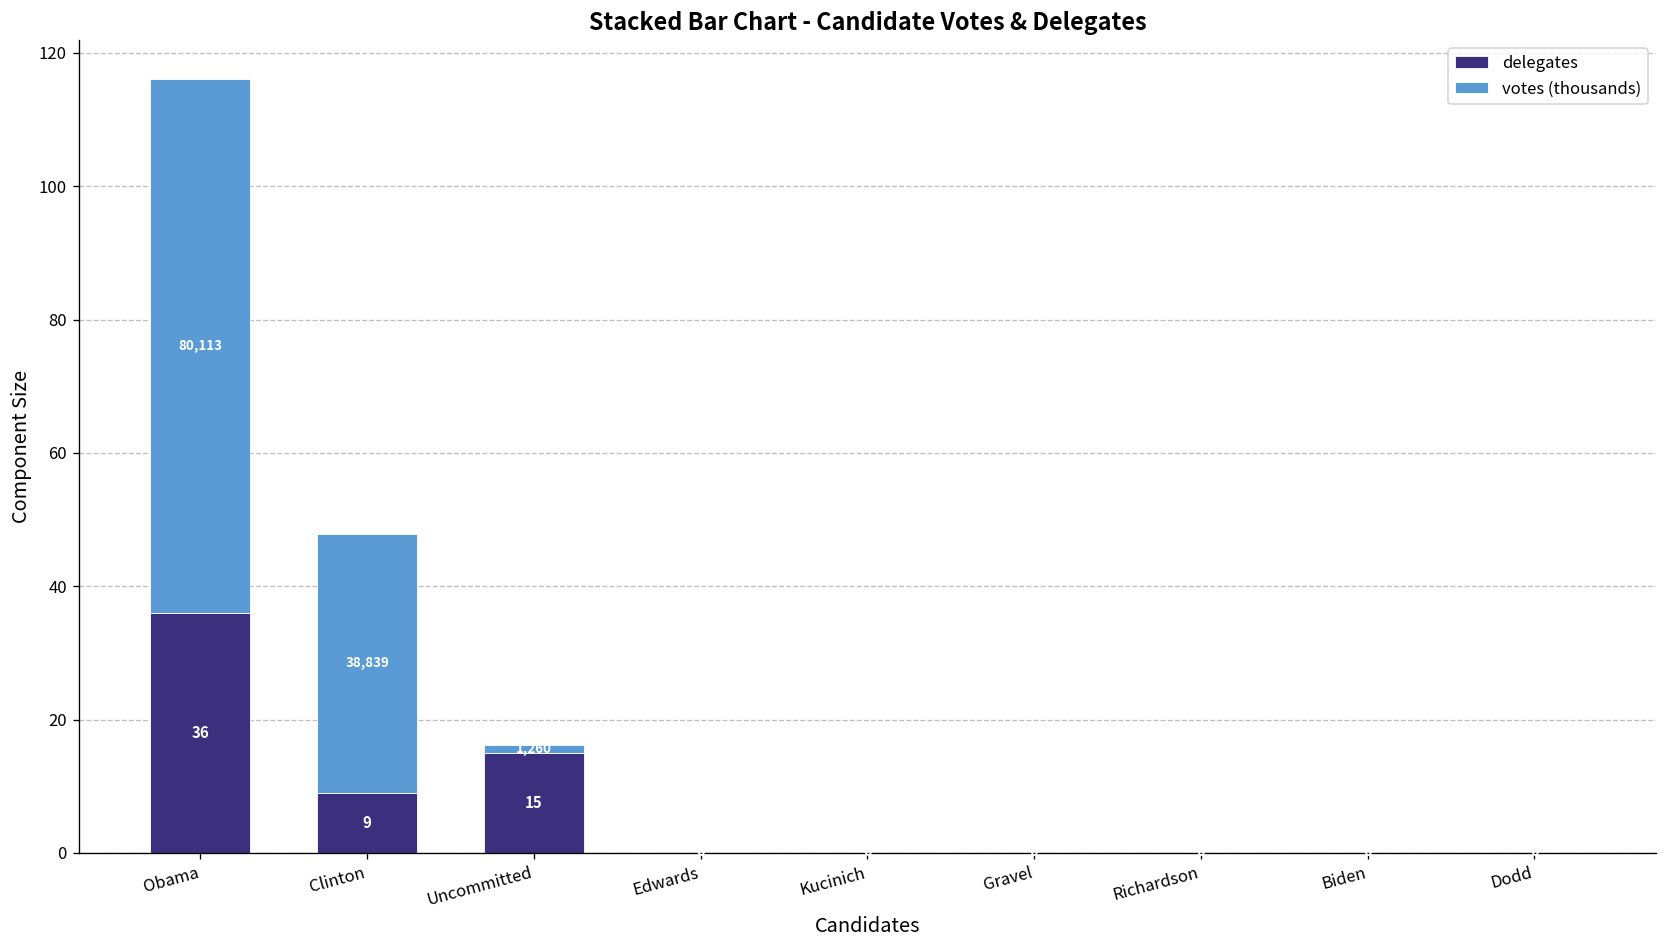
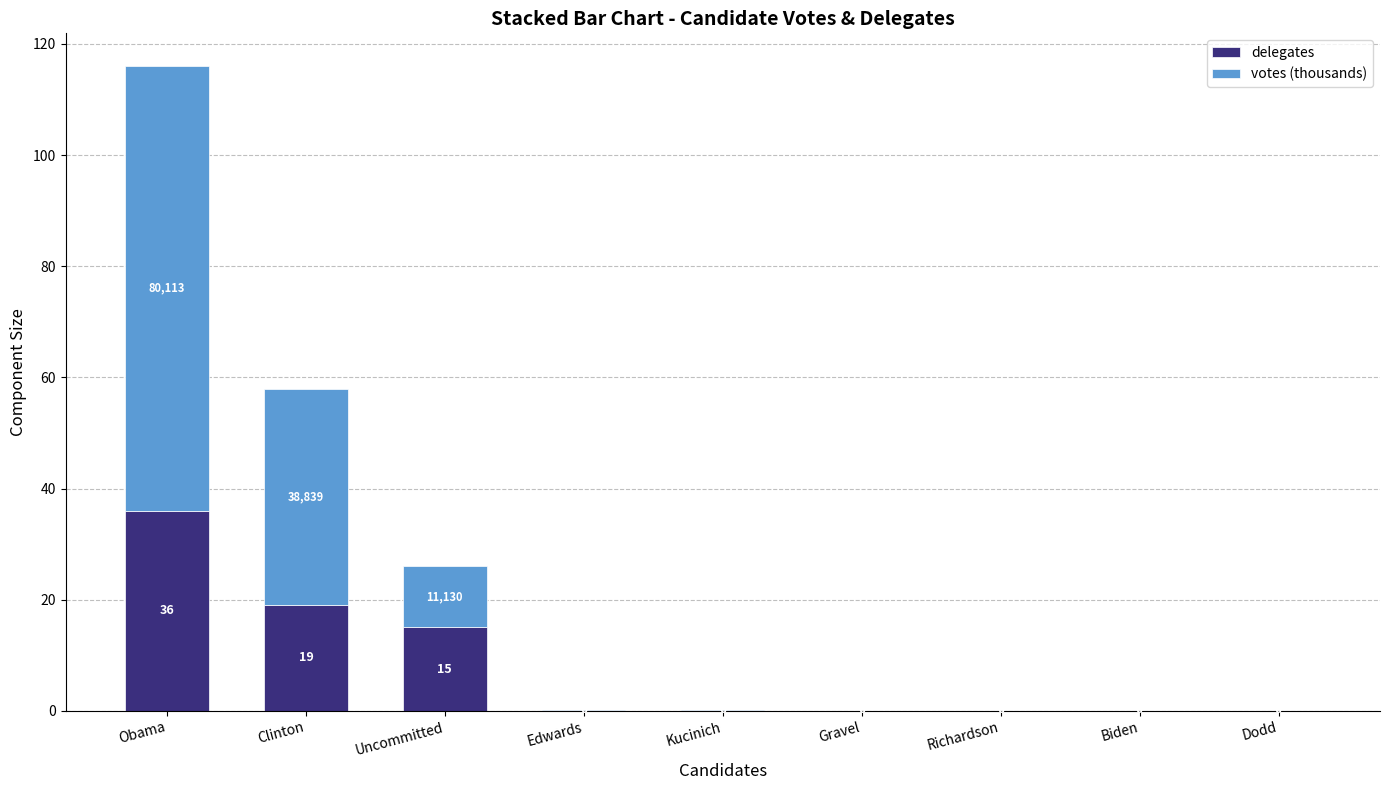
delegates, Clinton: 9 -> 19
votes (thousands), Uncommitted: 1,260 -> 11,130
